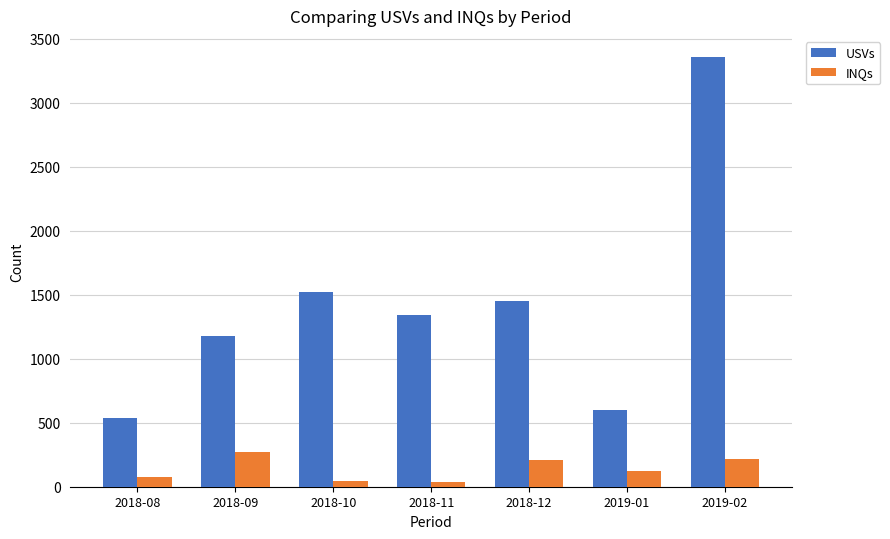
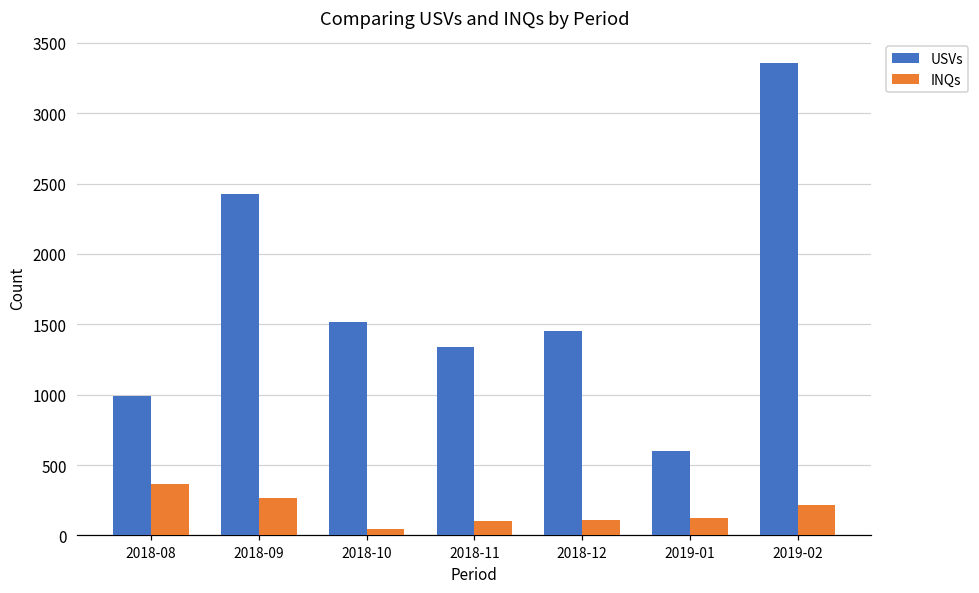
USVs, 2018-08: 540 -> 990
INQs, 2018-08: 80 -> 370
USVs, 2018-09: 1180 -> 2430
INQs, 2018-11: 30 -> 100
INQs, 2018-12: 210 -> 110
